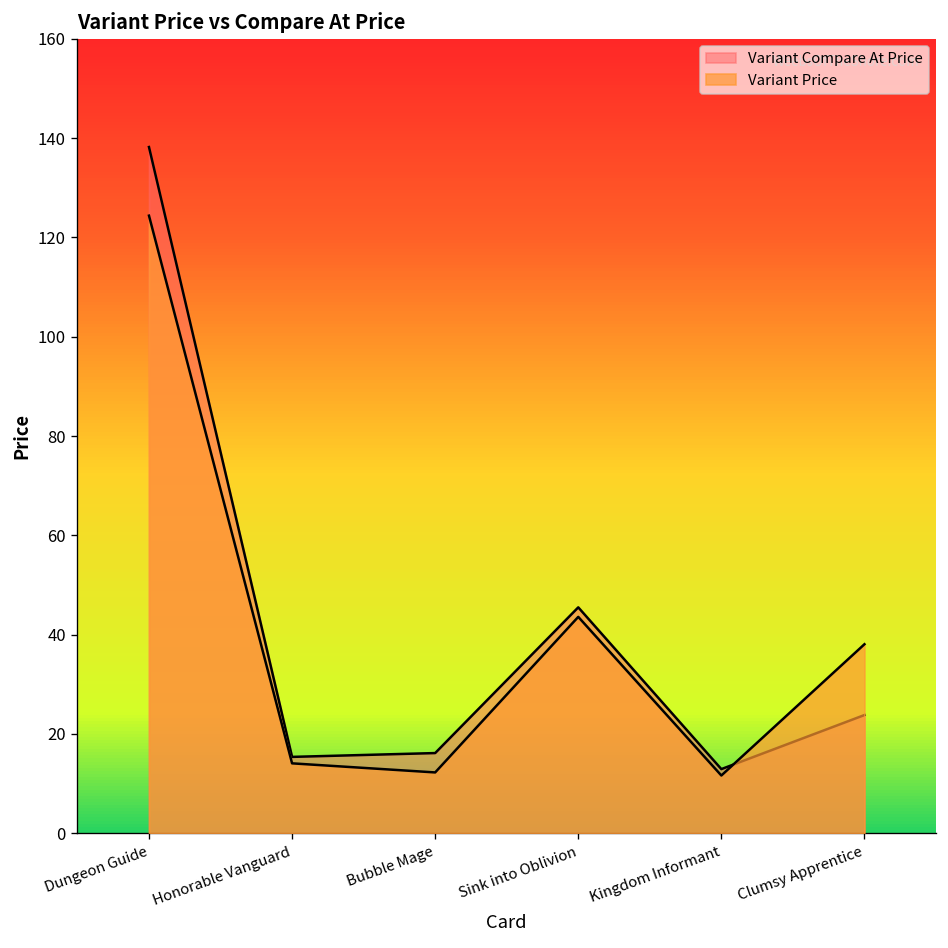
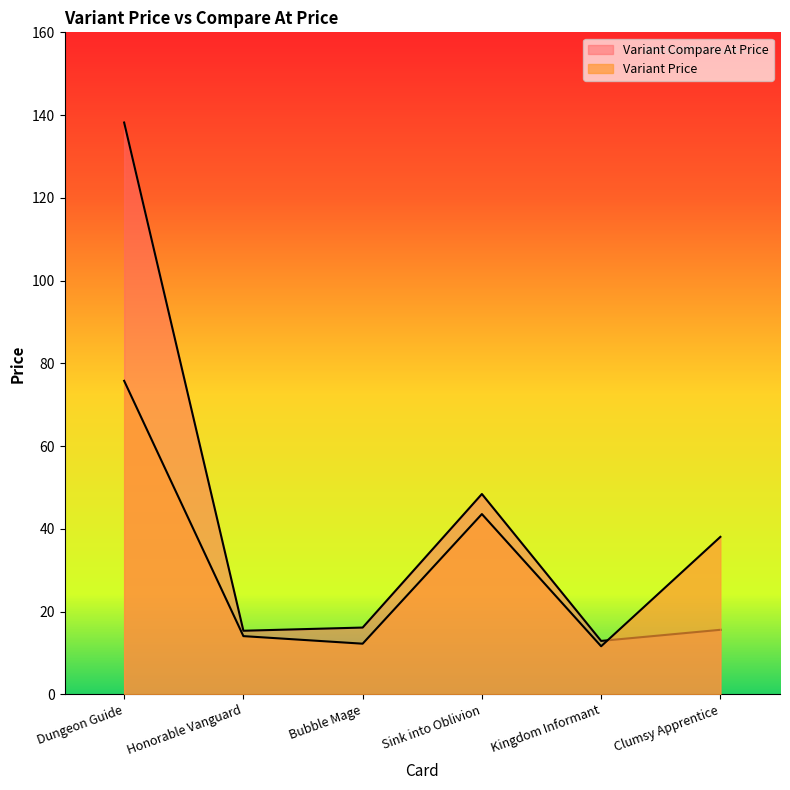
Variant Price, Dungeon Guide: 124 -> 76
Variant Compare At Price, Sink into Oblivion: 45 -> 48
Variant Compare At Price, Clumsy Apprentice: 24 -> 16
